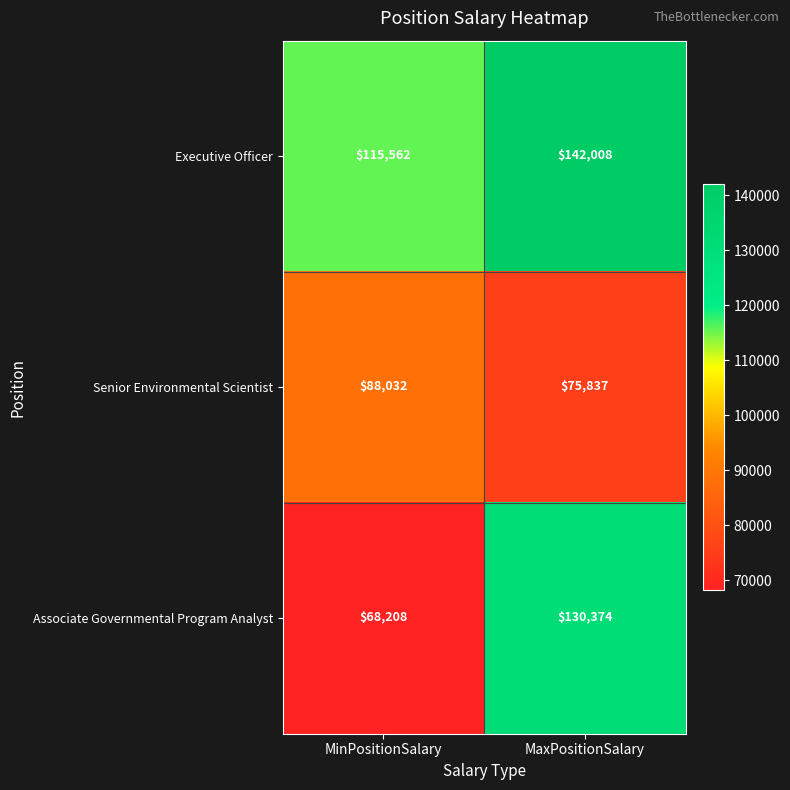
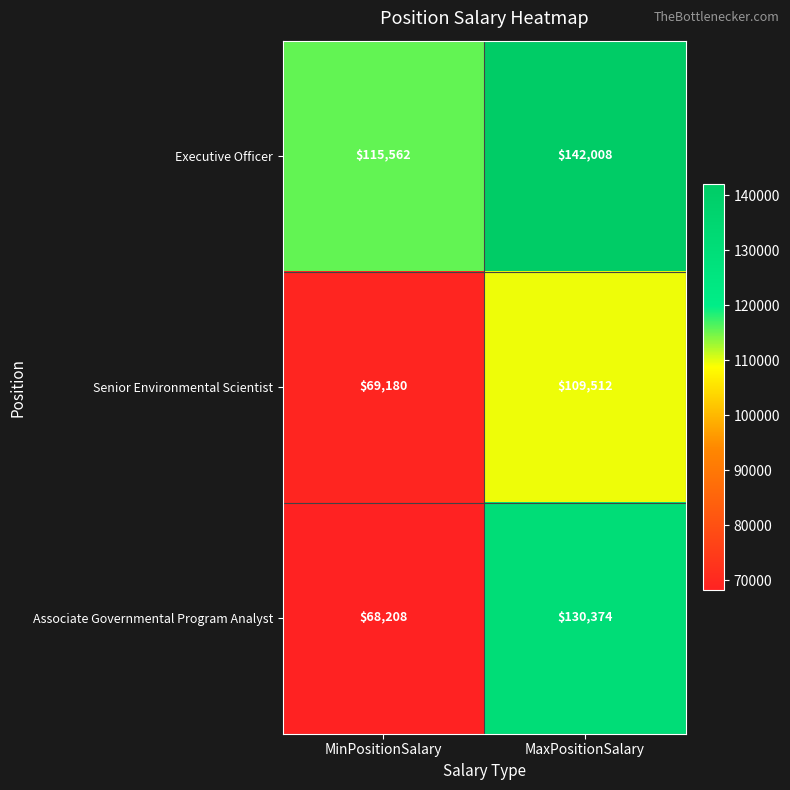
Senior Environmental Scientist, MinPositionSalary: $88,032 -> $69,180
Senior Environmental Scientist, MaxPositionSalary: $75,837 -> $109,512
